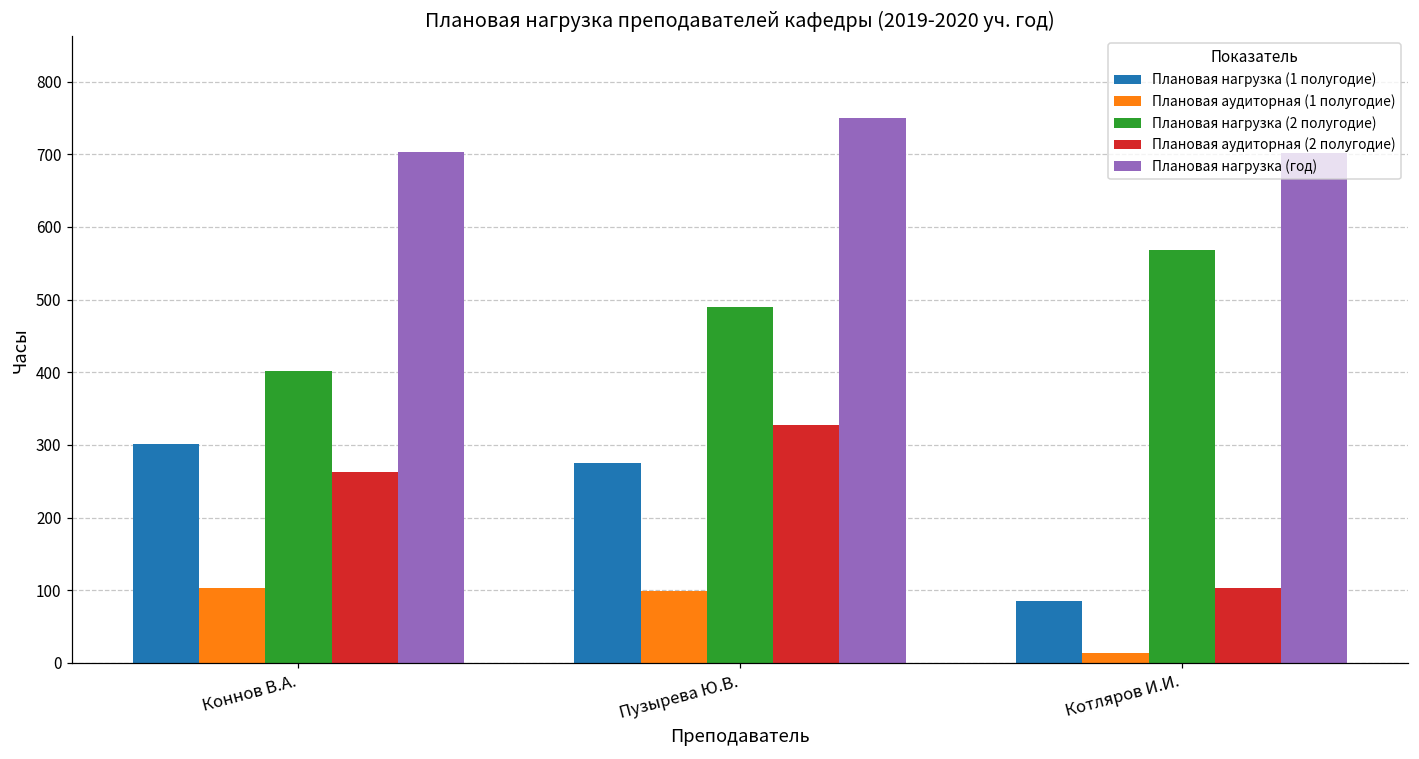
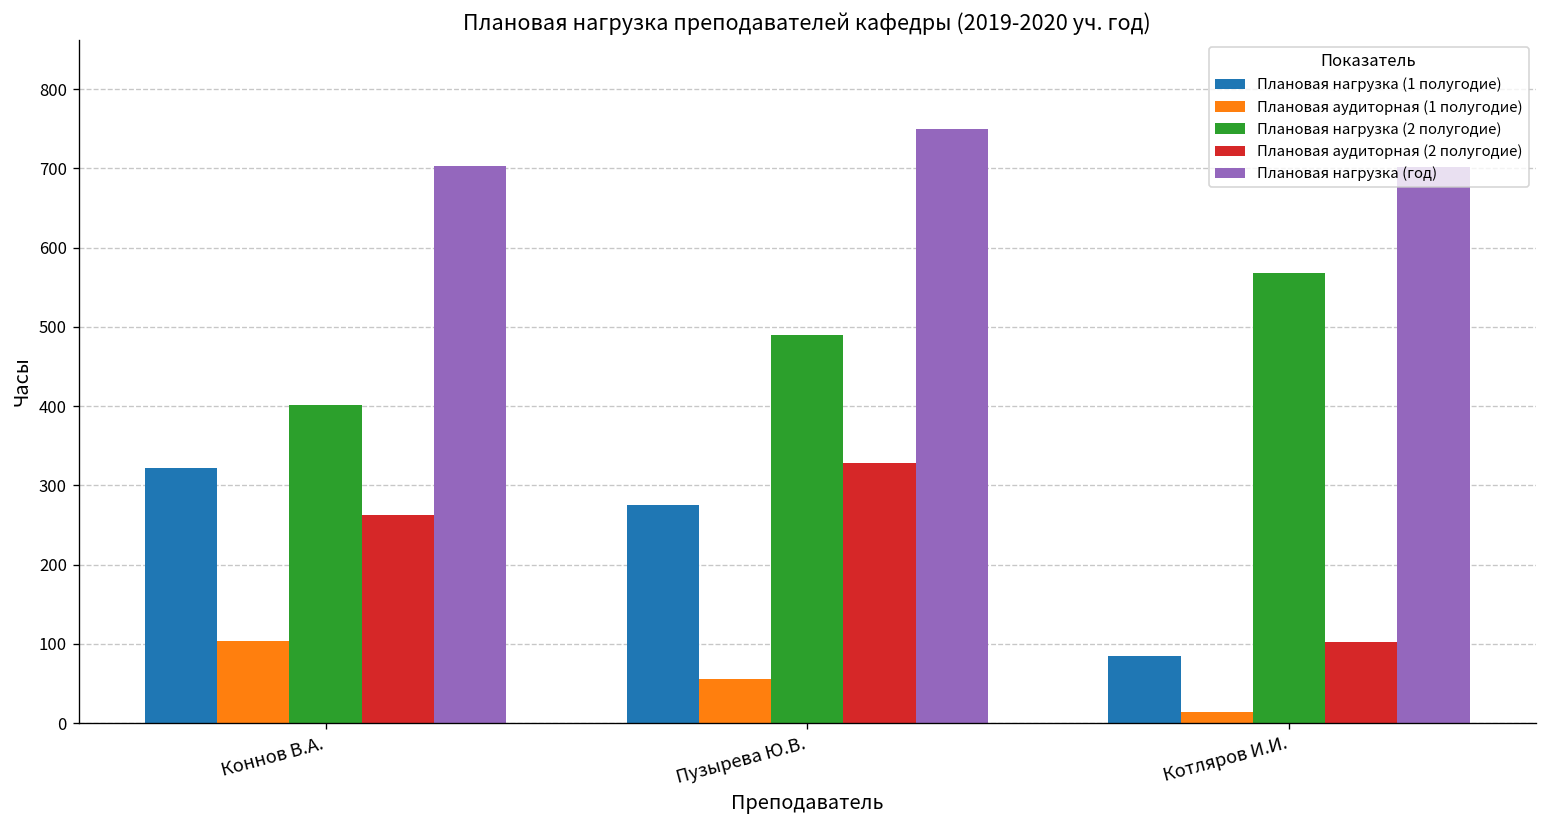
Плановая нагрузка (1 полугодие), Коннов В.А.: 300 -> 320
Плановая аудиторная (1 полугодие), Пузырева Ю.В.: 100 -> 60
